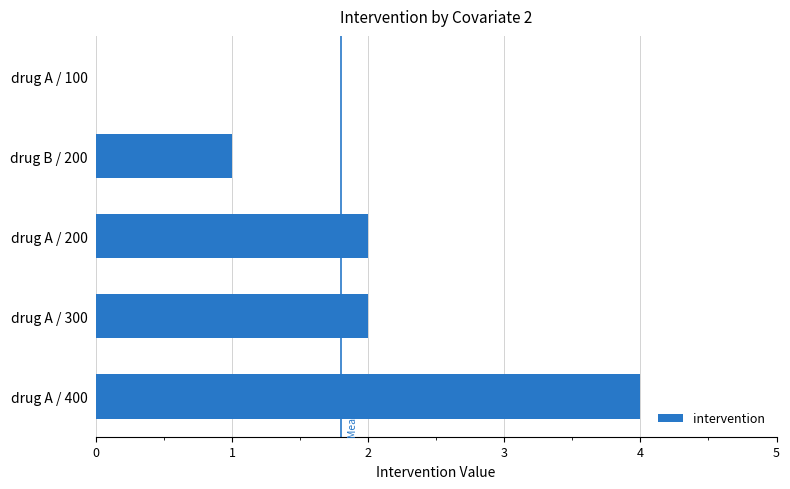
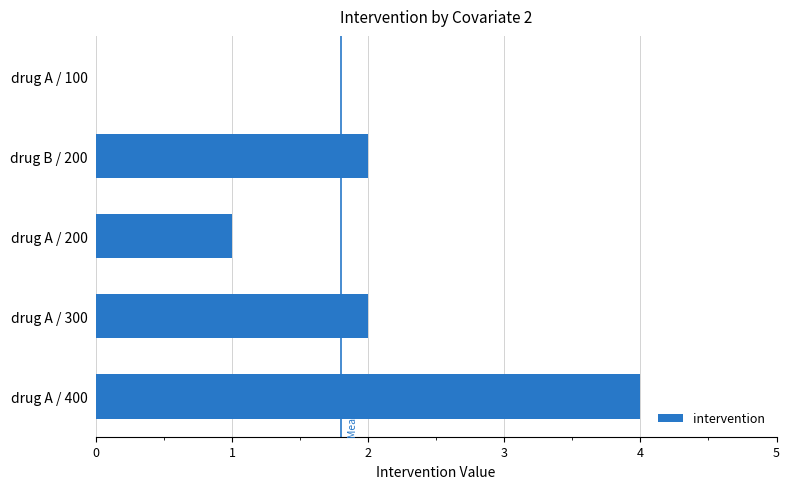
drug B / 200: 1 -> 2
drug A / 200: 2 -> 1
